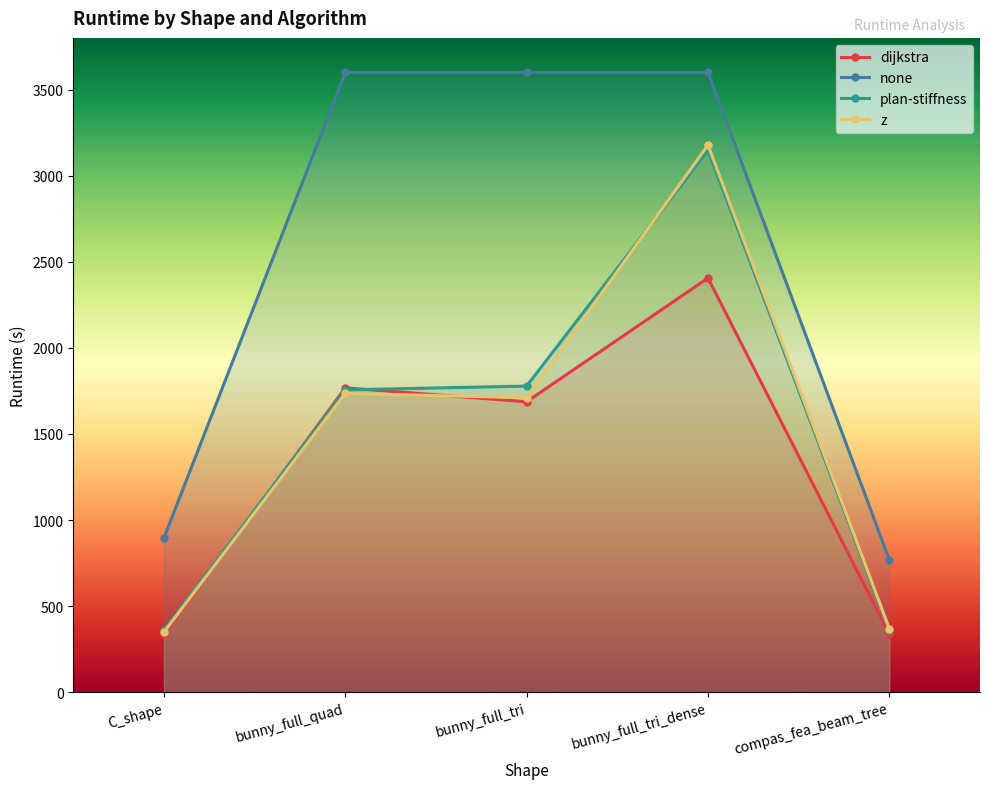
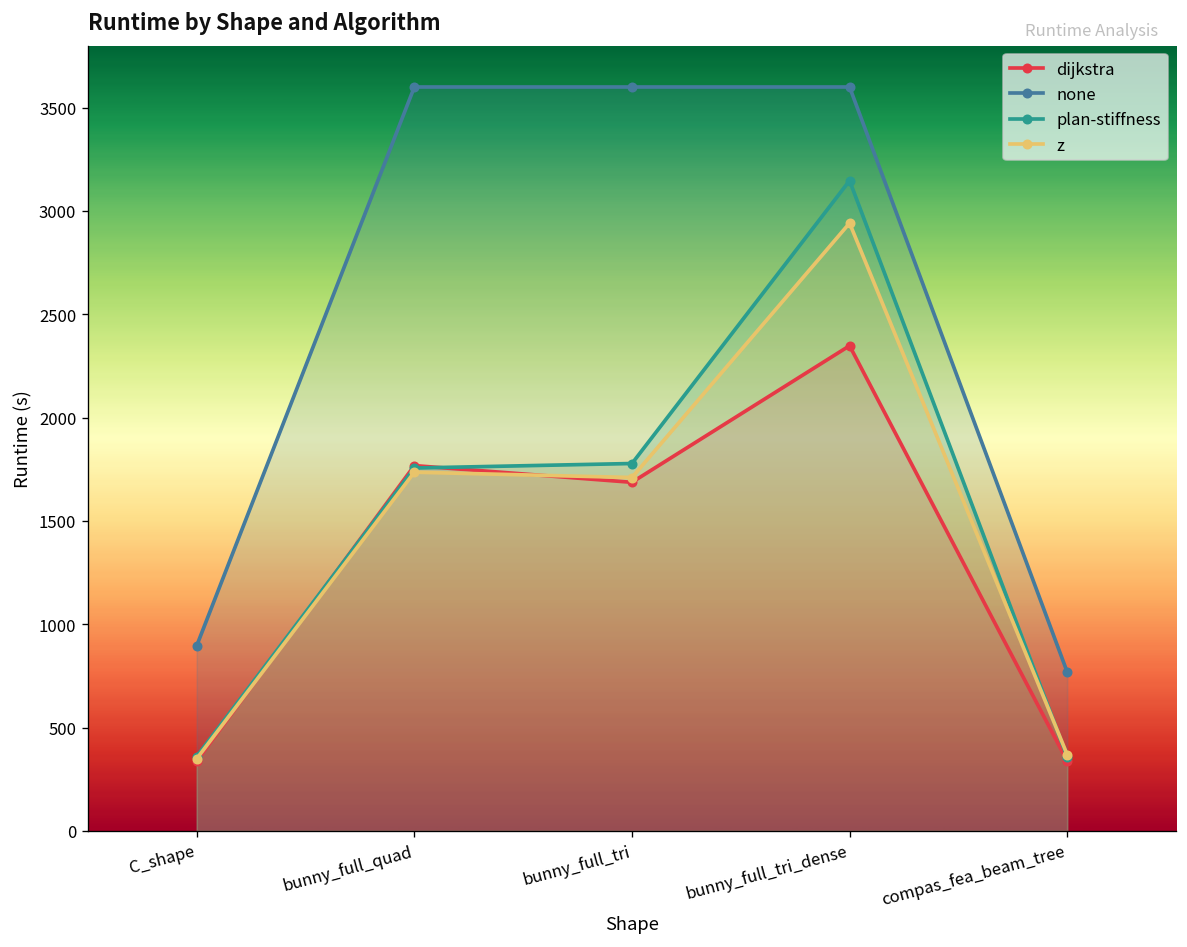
dijkstra, bunny_full_tri_dense: 2410 -> 2350
z, bunny_full_tri_dense: 3180 -> 2940
